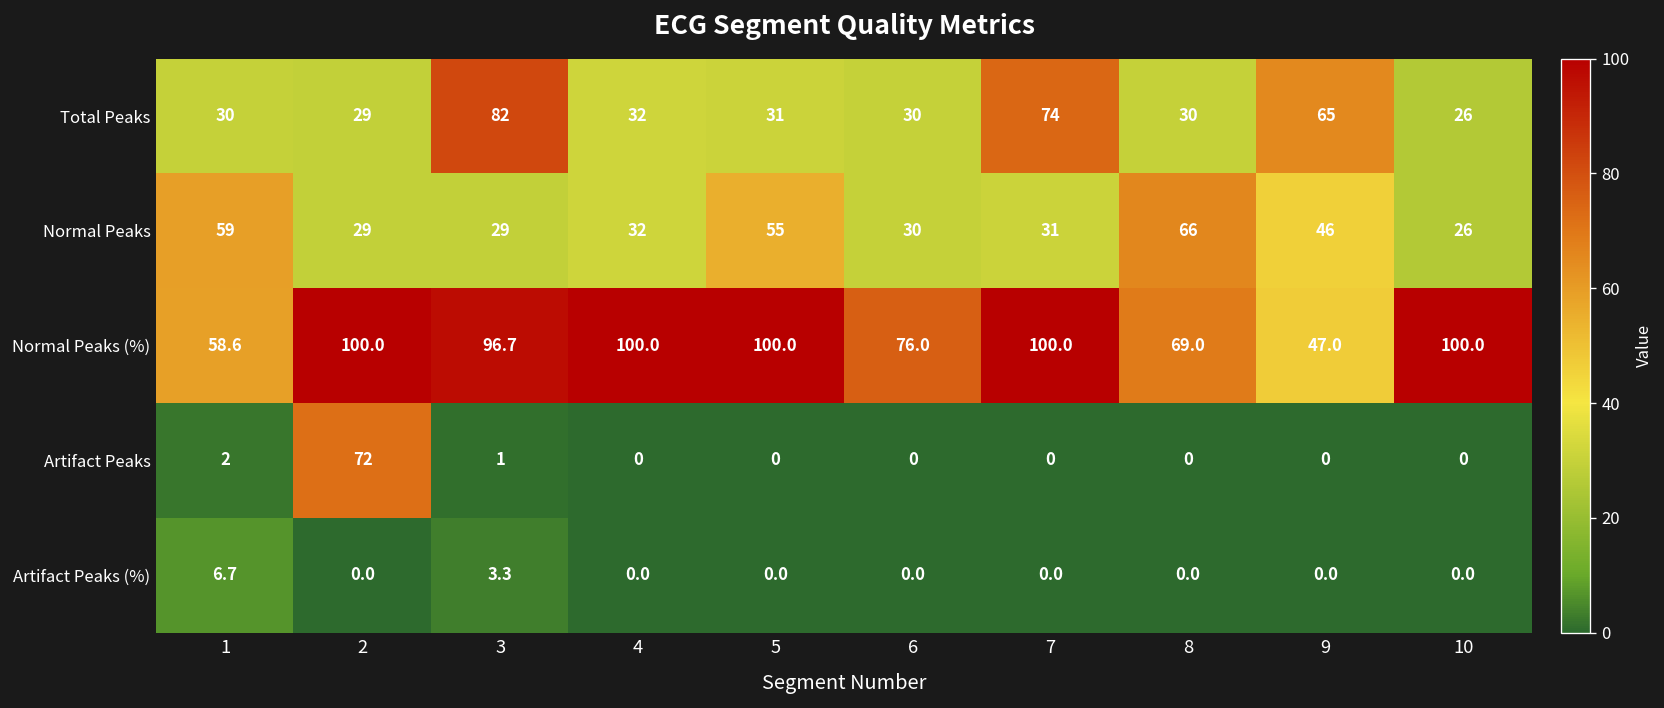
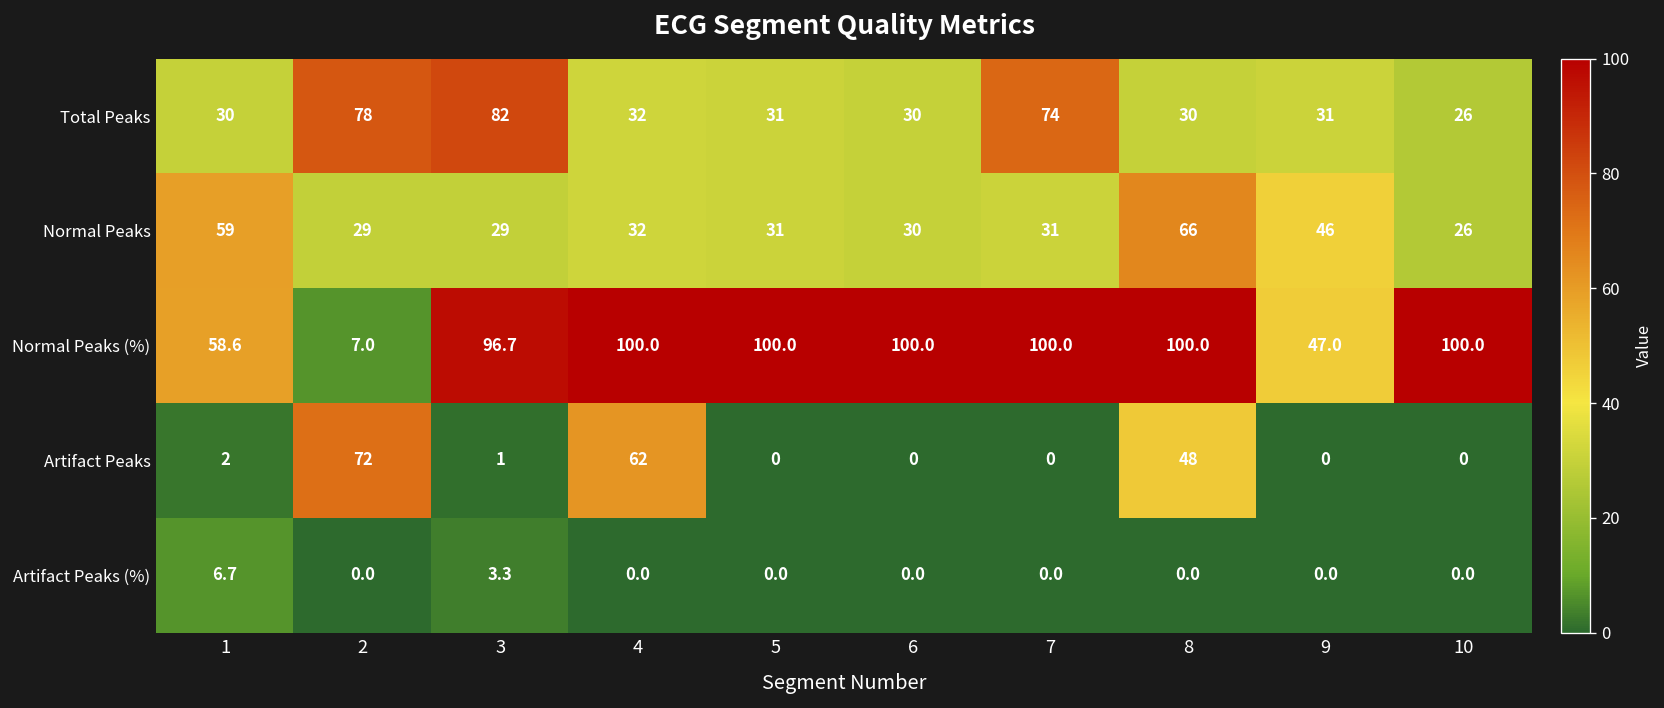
Total Peaks, 2: 29 -> 78
Total Peaks, 9: 65 -> 31
Normal Peaks, 5: 55 -> 31
Normal Peaks (%), 2: 100.0 -> 7.0
Normal Peaks (%), 6: 76.0 -> 100.0
Normal Peaks (%), 8: 69.0 -> 100.0
Artifact Peaks, 4: 0 -> 62
Artifact Peaks, 8: 0 -> 48
